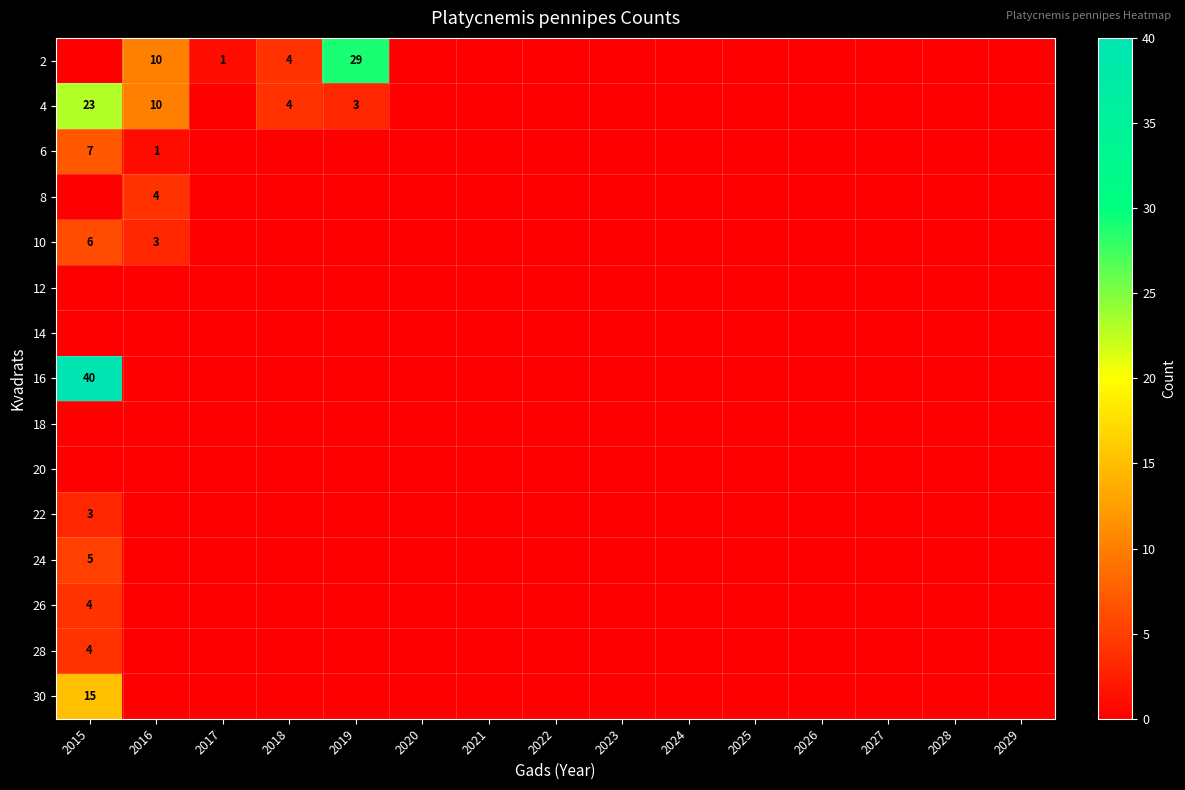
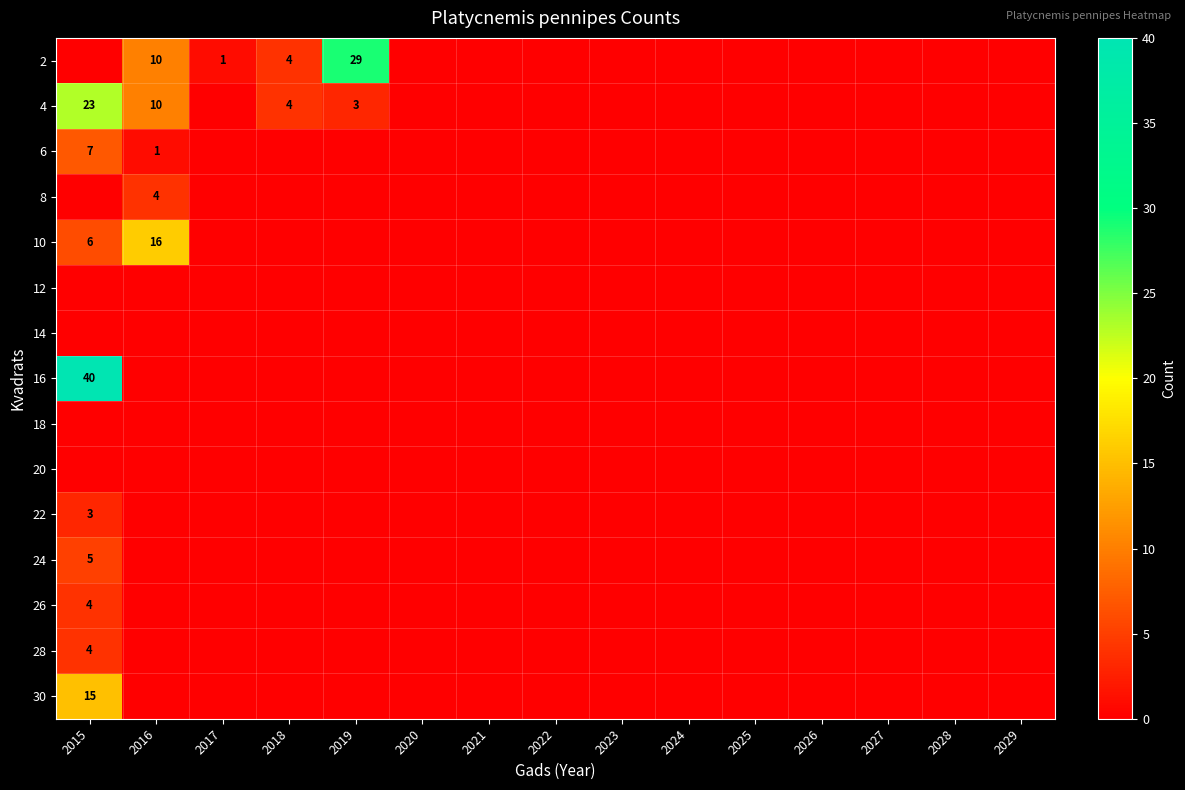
10, 2016: 3 -> 16
